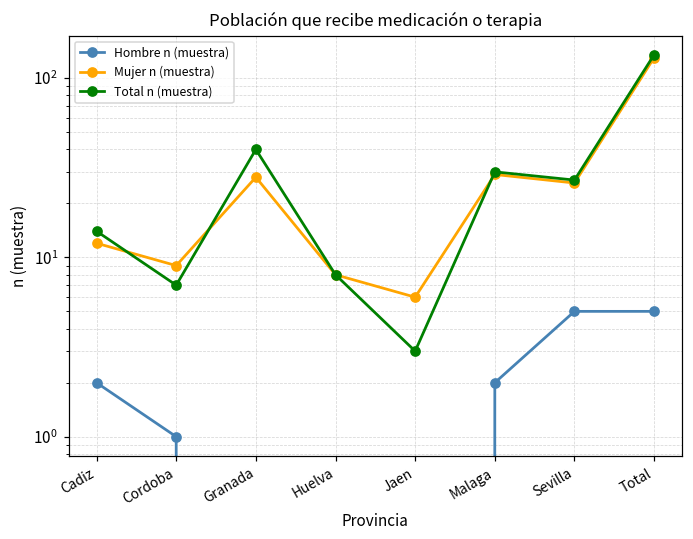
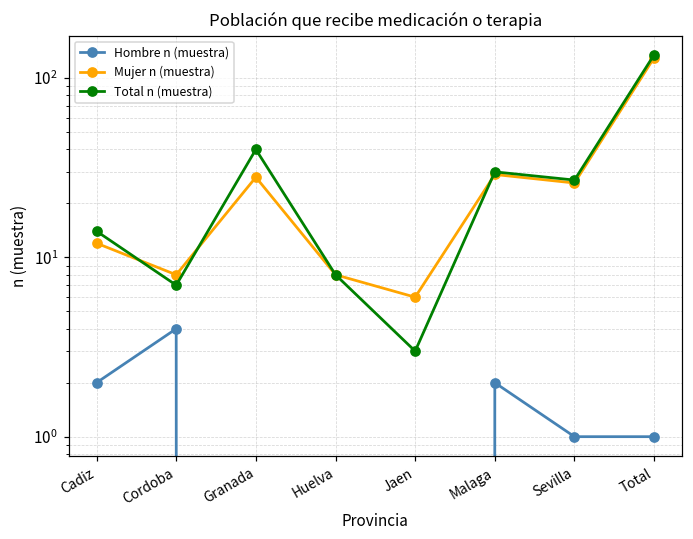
Hombre n (muestra), Cordoba: 1 -> 4
Mujer n (muestra), Cordoba: 9 -> 8
Hombre n (muestra), Sevilla: 5 -> 1
Hombre n (muestra), Total: 5 -> 1
